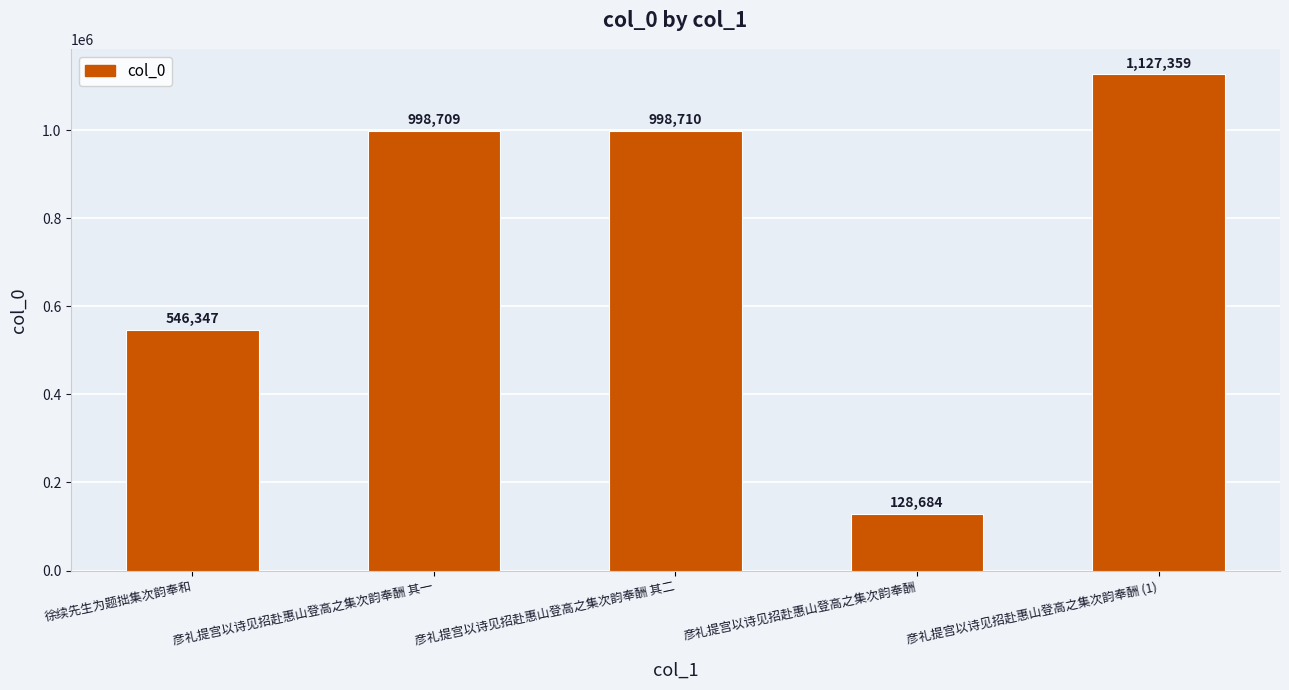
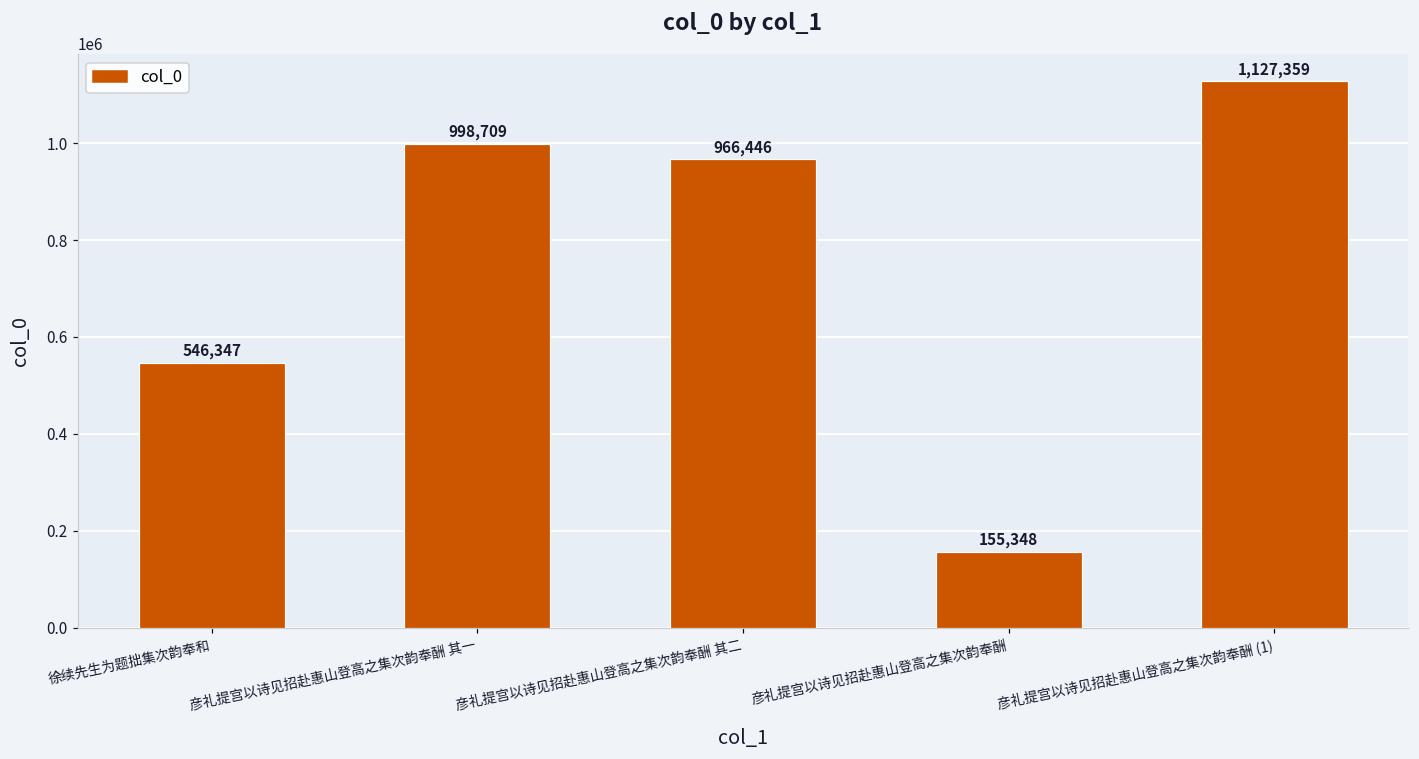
彦礼提宫以诗见招赴惠山登高之集次韵奉酬 其二: 998,710 -> 966,446
彦礼提宫以诗见招赴惠山登高之集次韵奉酬: 128,684 -> 155,348
